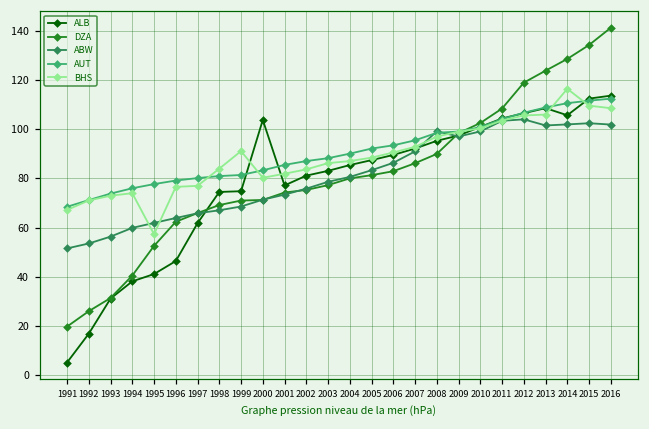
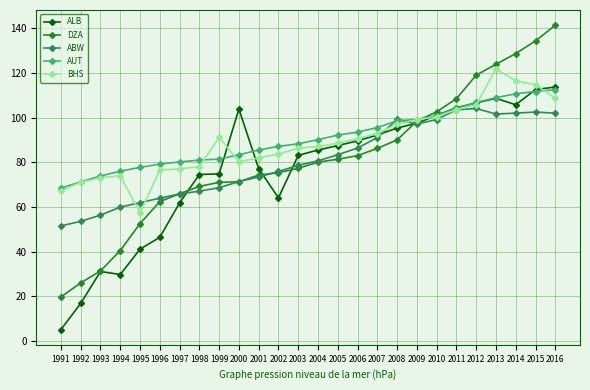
ALB, 1994: 38 -> 30
BHS, 1998: 84 -> 78
ALB, 2002: 81 -> 64
BHS, 2013: 106 -> 122
BHS, 2015: 110 -> 115
